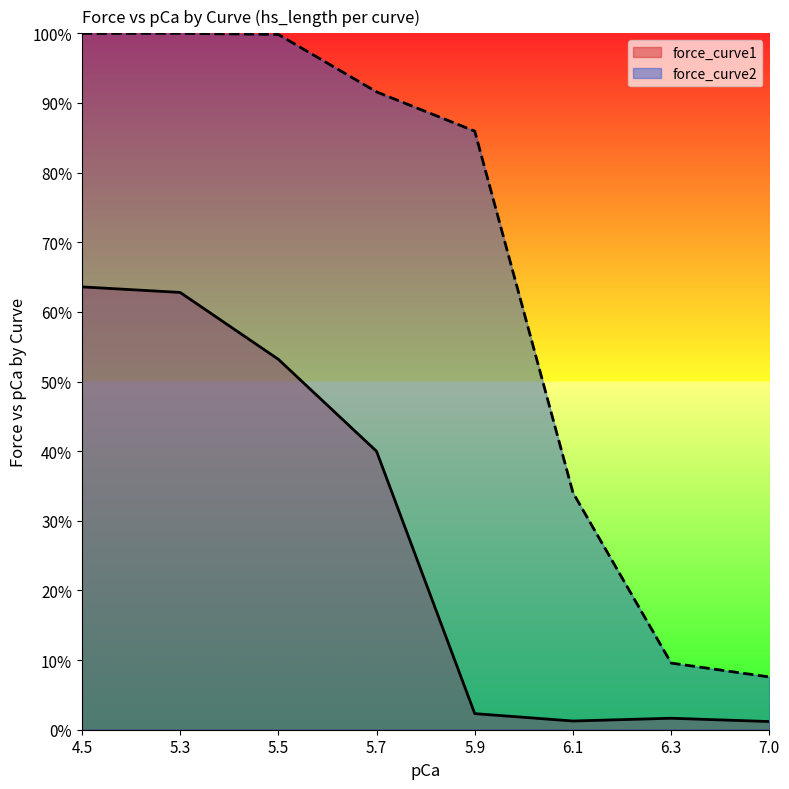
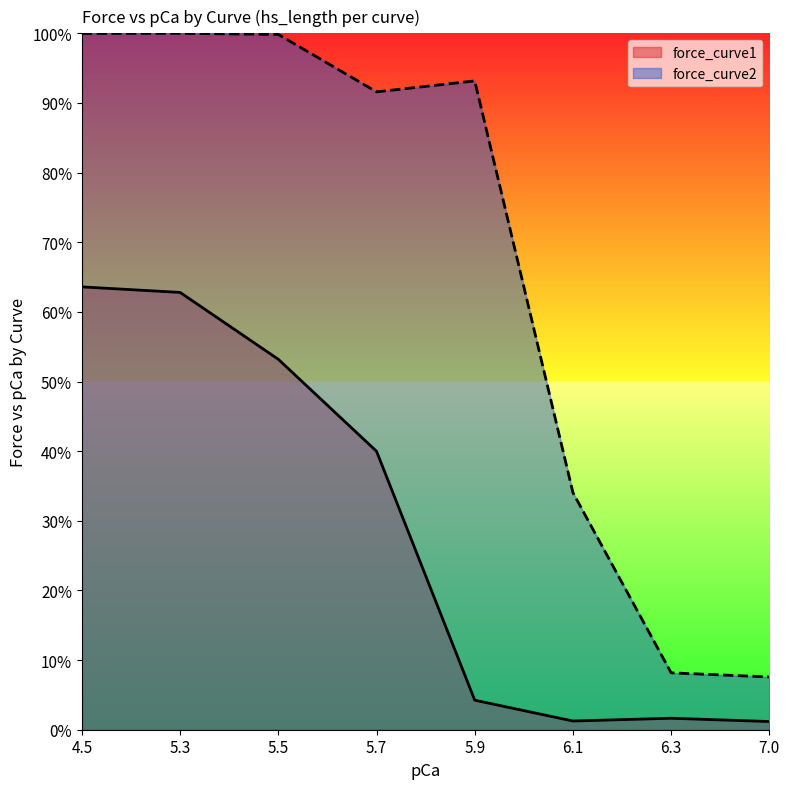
force_curve1, 5.9: 2% -> 4%
force_curve2, 5.9: 86% -> 93%
force_curve2, 6.3: 10% -> 8%
